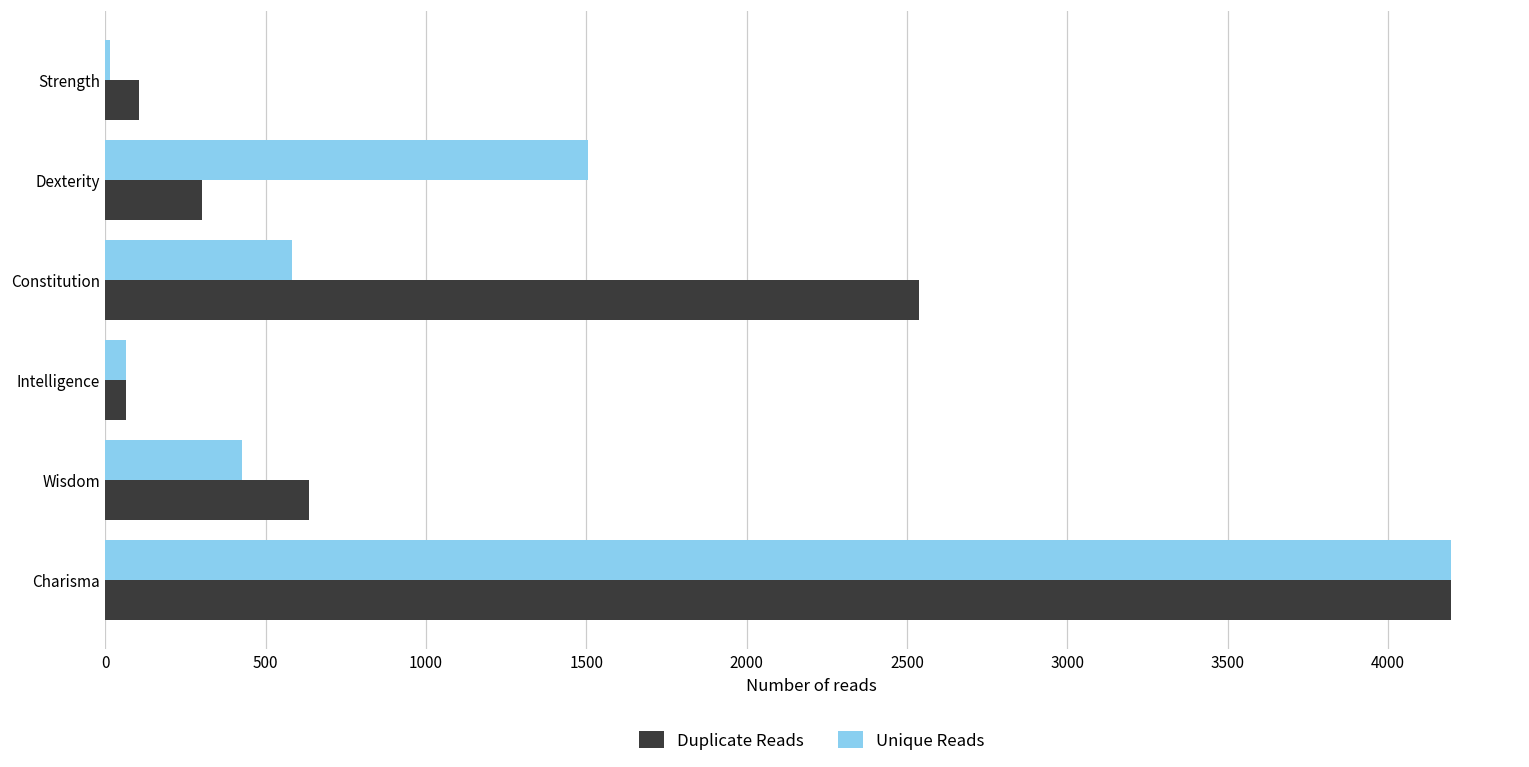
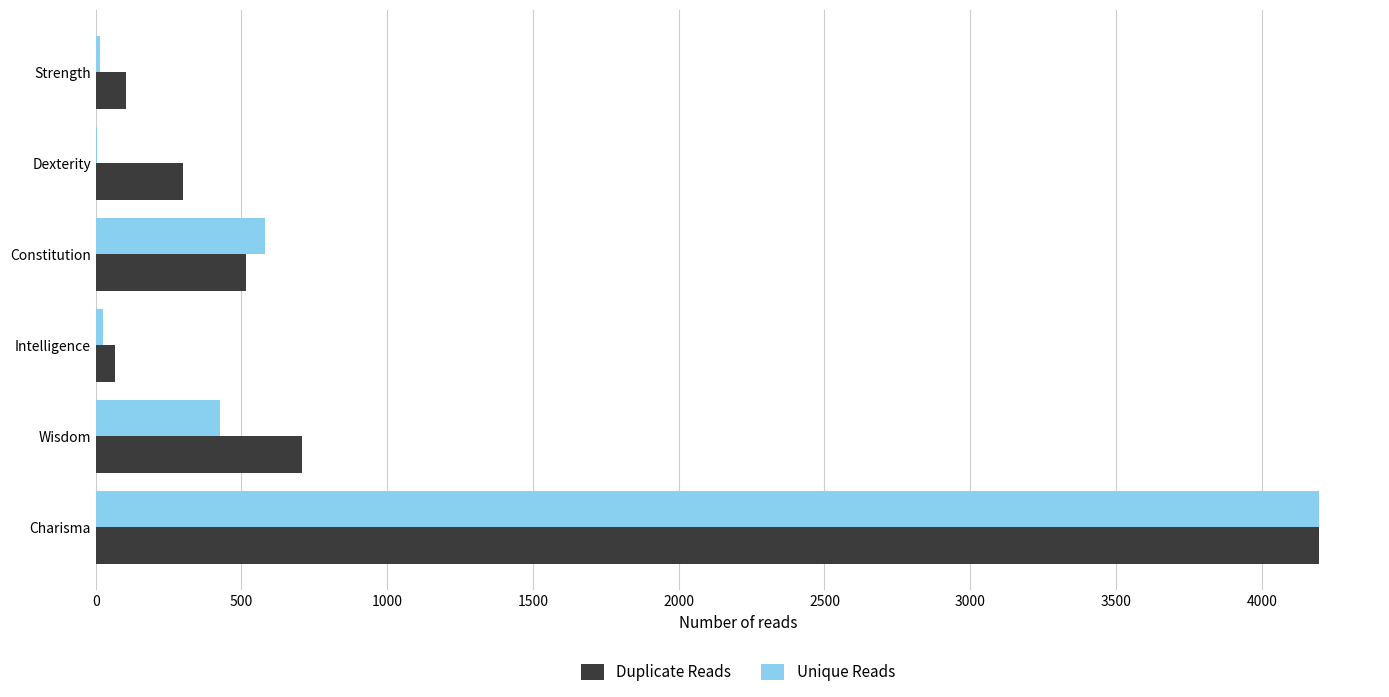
Unique Reads, Dexterity: 1500 -> 10
Duplicate Reads, Constitution: 2540 -> 510
Unique Reads, Intelligence: 70 -> 20
Duplicate Reads, Wisdom: 640 -> 710
